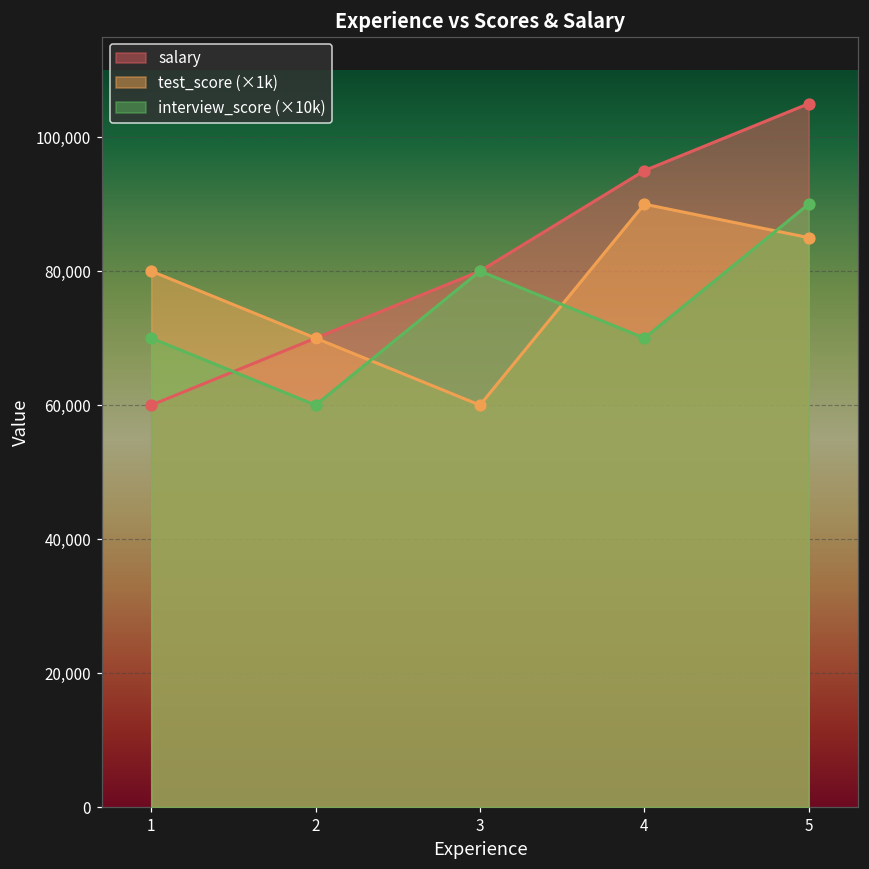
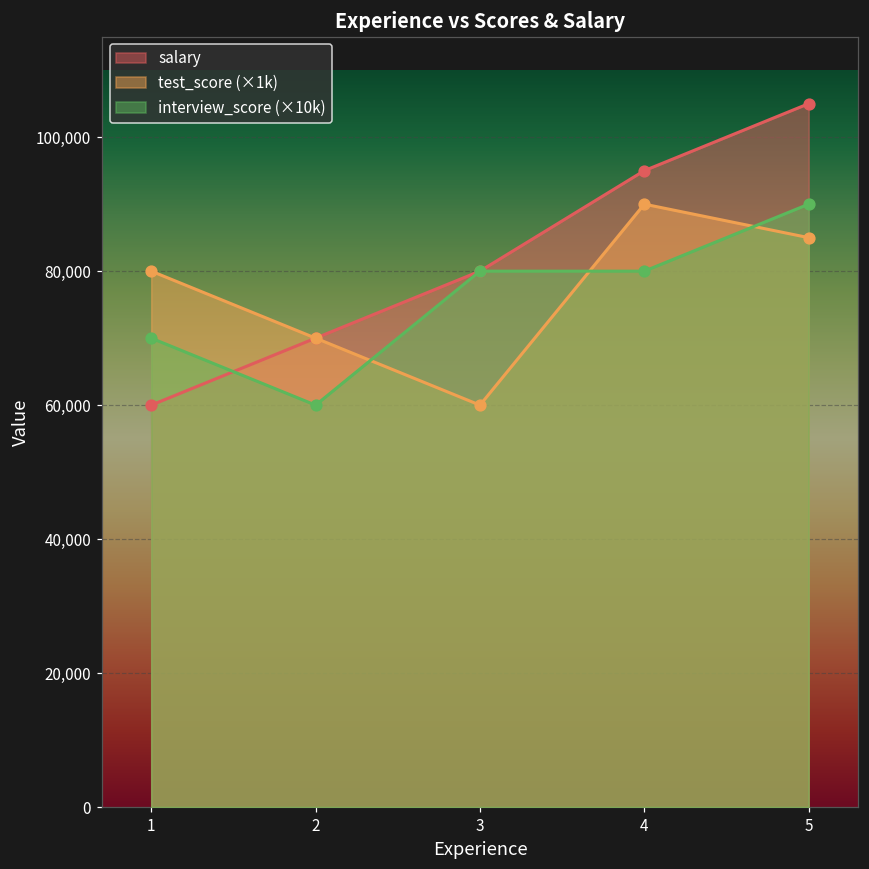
interview_score (×10k), 4: 70,000 -> 80,000
